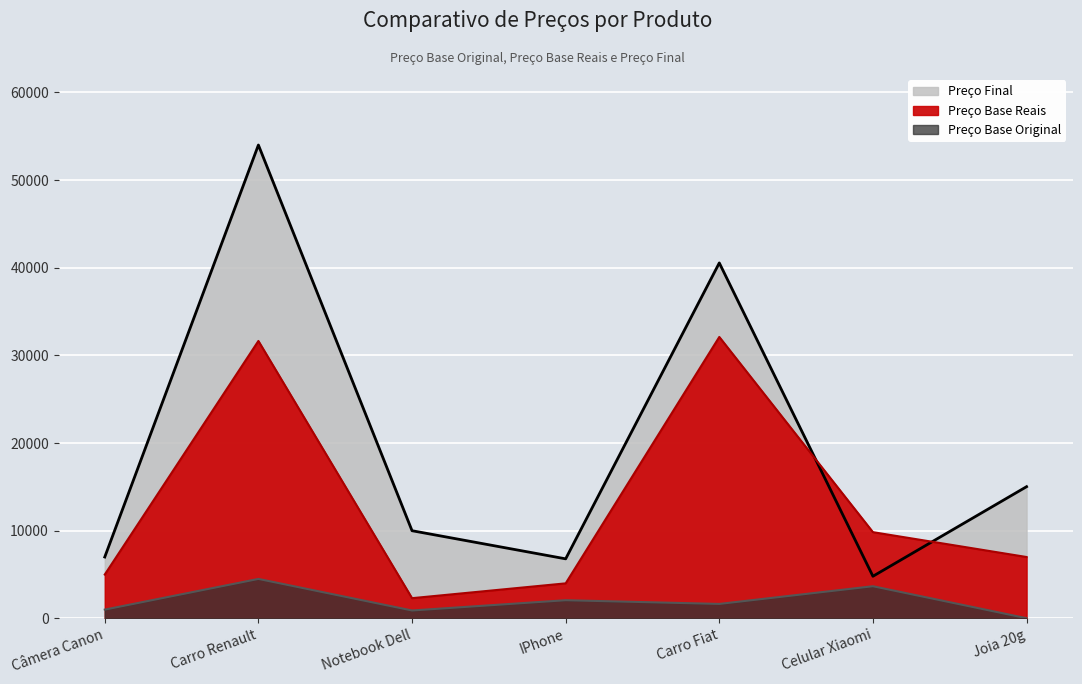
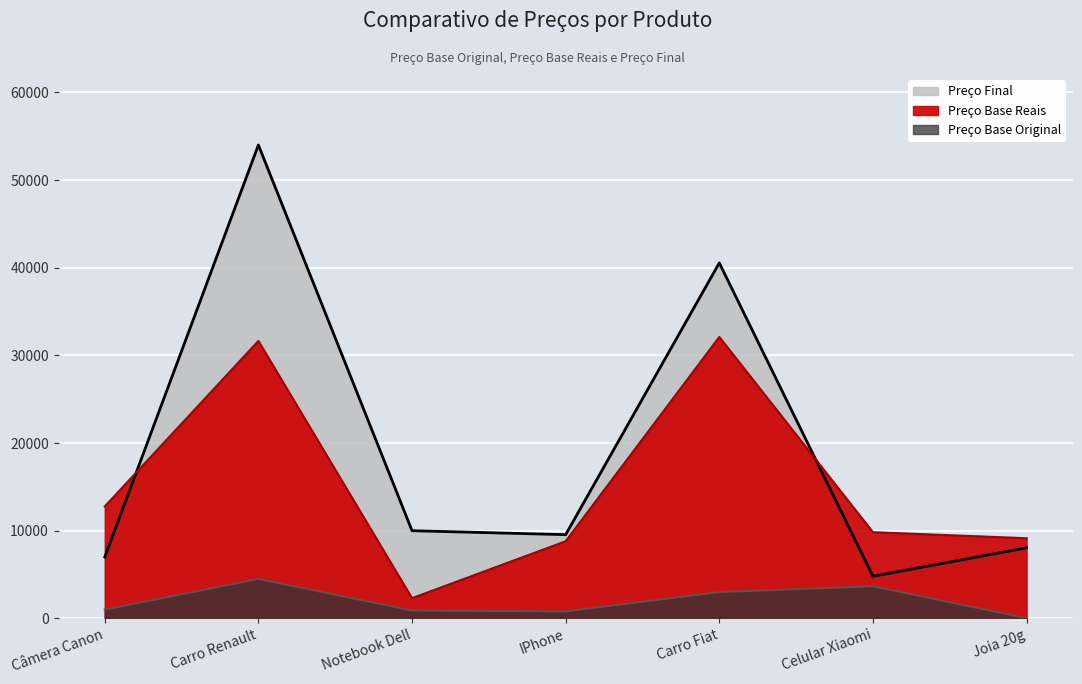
Preço Base Reais, Câmera Canon: 5000 -> 13000
Preço Final, IPhone: 7000 -> 10000
Preço Base Reais, IPhone: 4000 -> 9000
Preço Base Original, IPhone: 2000 -> 1000
Preço Base Original, Carro Fiat: 2000 -> 3000
Preço Final, Joia 20g: 15000 -> 8000
Preço Base Reais, Joia 20g: 7000 -> 9000
